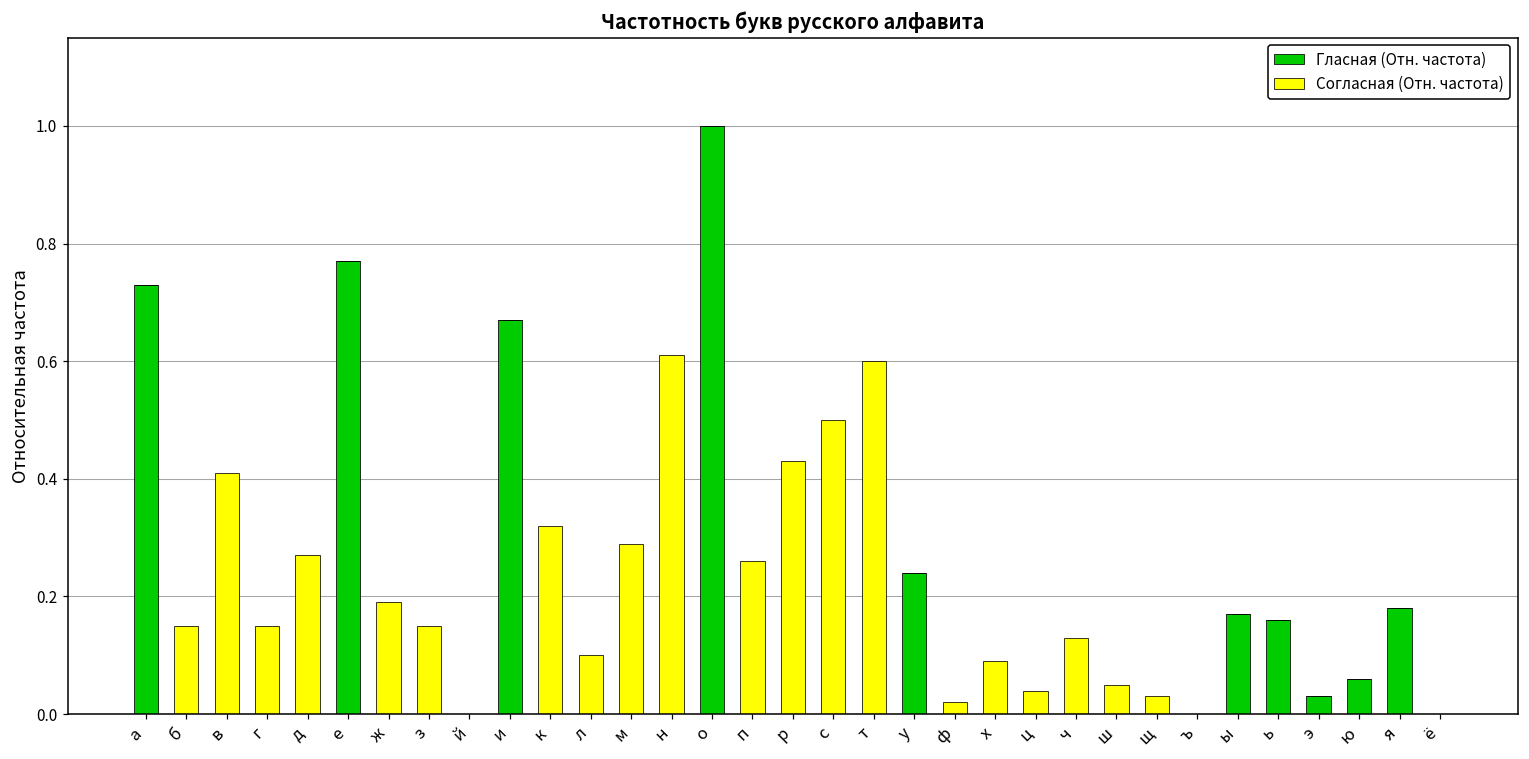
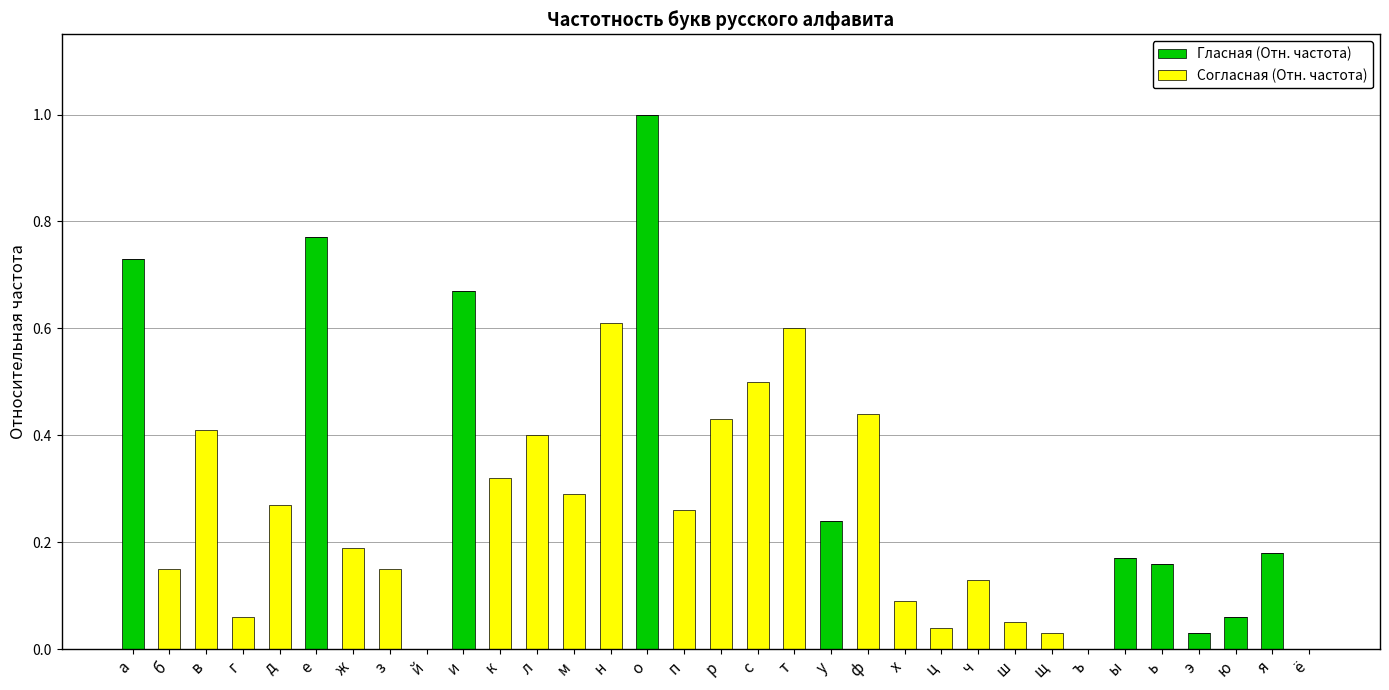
Согласная (Отн. частота), г: 0.15 -> 0.06
Согласная (Отн. частота), л: 0.1 -> 0.4
Согласная (Отн. частота), ф: 0.02 -> 0.44
